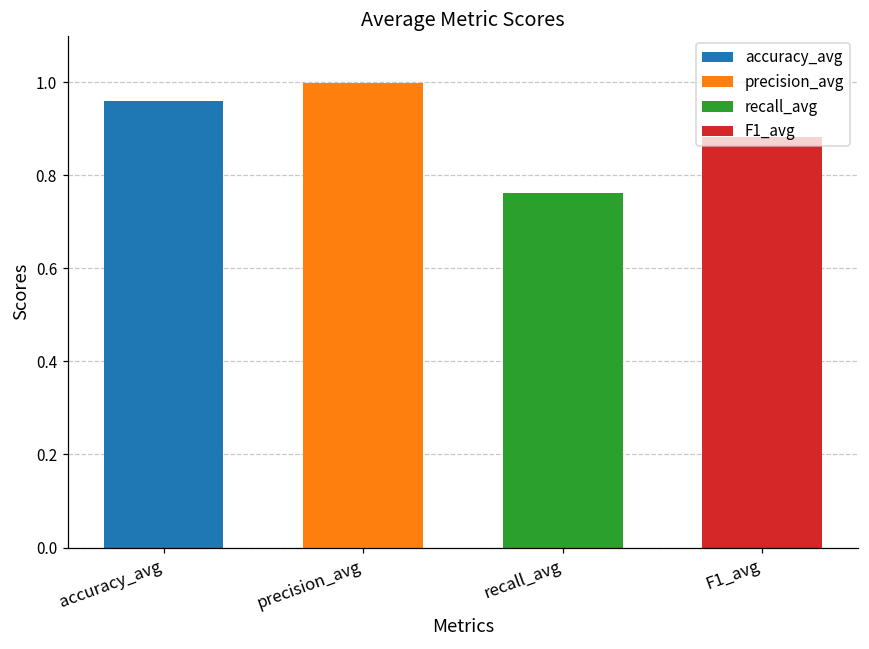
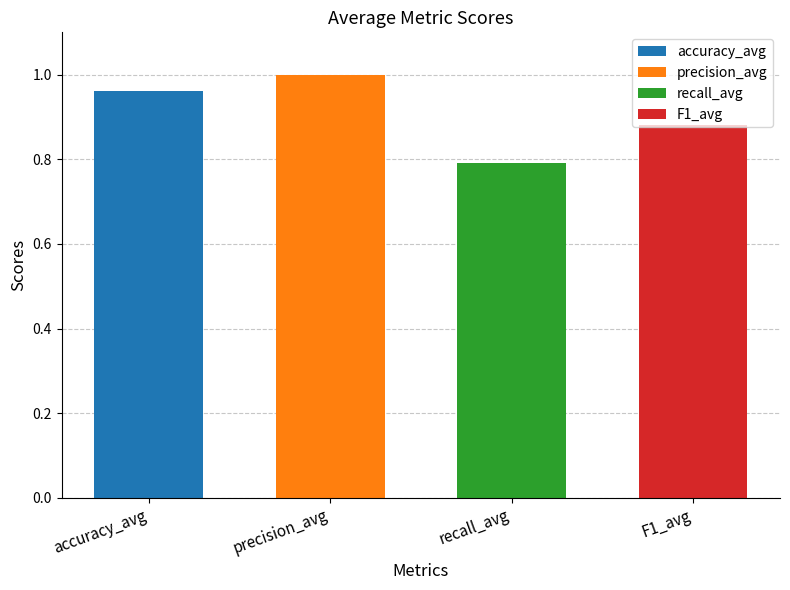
recall_avg: 0.76 -> 0.79
